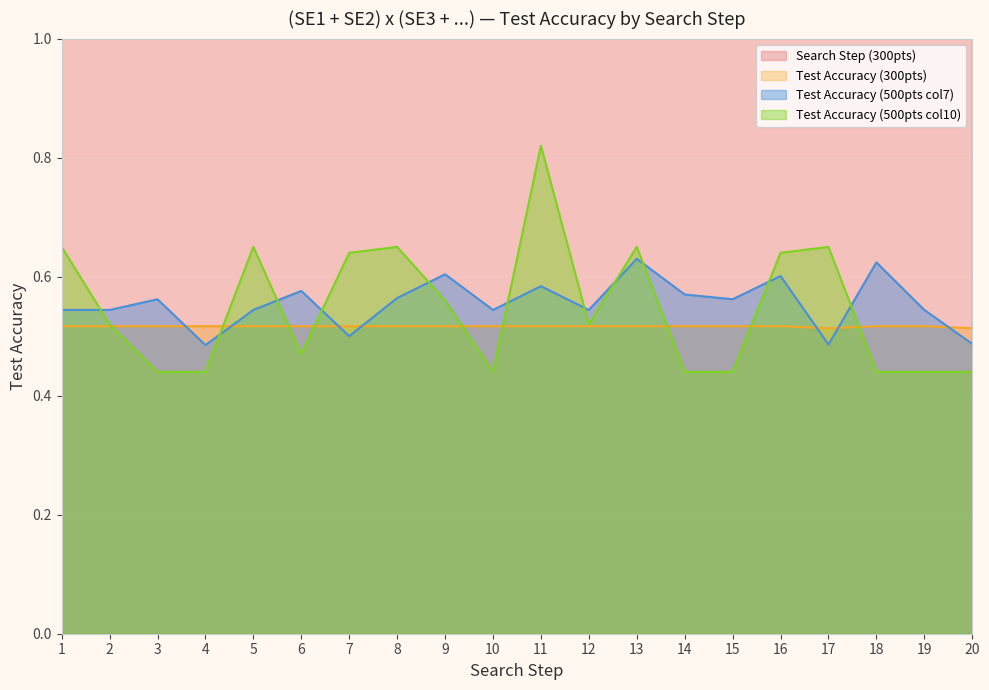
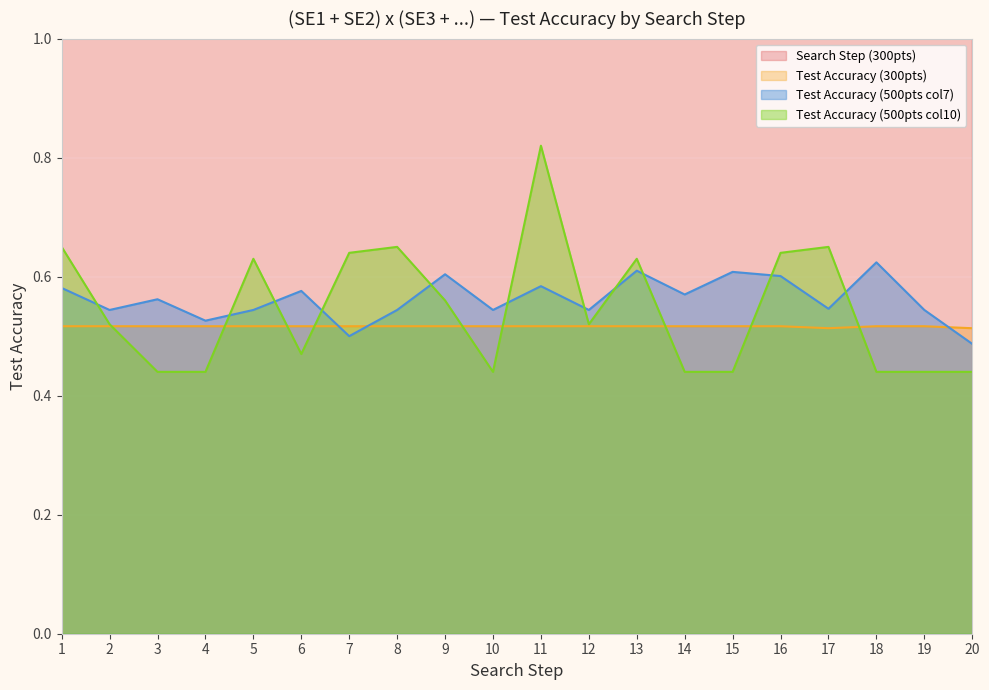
Test Accuracy (500pts col7), 1: 0.54 -> 0.58
Test Accuracy (500pts col7), 4: 0.49 -> 0.53
Test Accuracy (500pts col10), 5: 0.65 -> 0.63
Test Accuracy (500pts col7), 8: 0.56 -> 0.54
Test Accuracy (500pts col7), 13: 0.63 -> 0.61
Test Accuracy (500pts col10), 13: 0.65 -> 0.63
Test Accuracy (500pts col7), 15: 0.56 -> 0.61
Test Accuracy (500pts col7), 17: 0.49 -> 0.55
